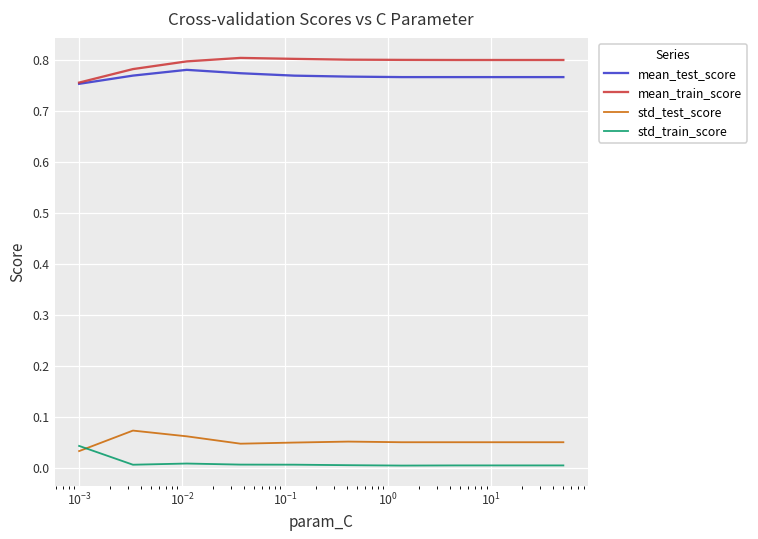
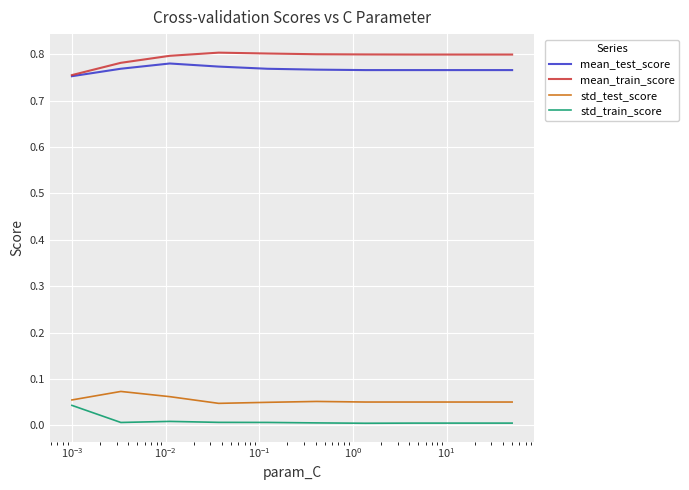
std_test_score, 10^-3: 0.03 -> 0.05
